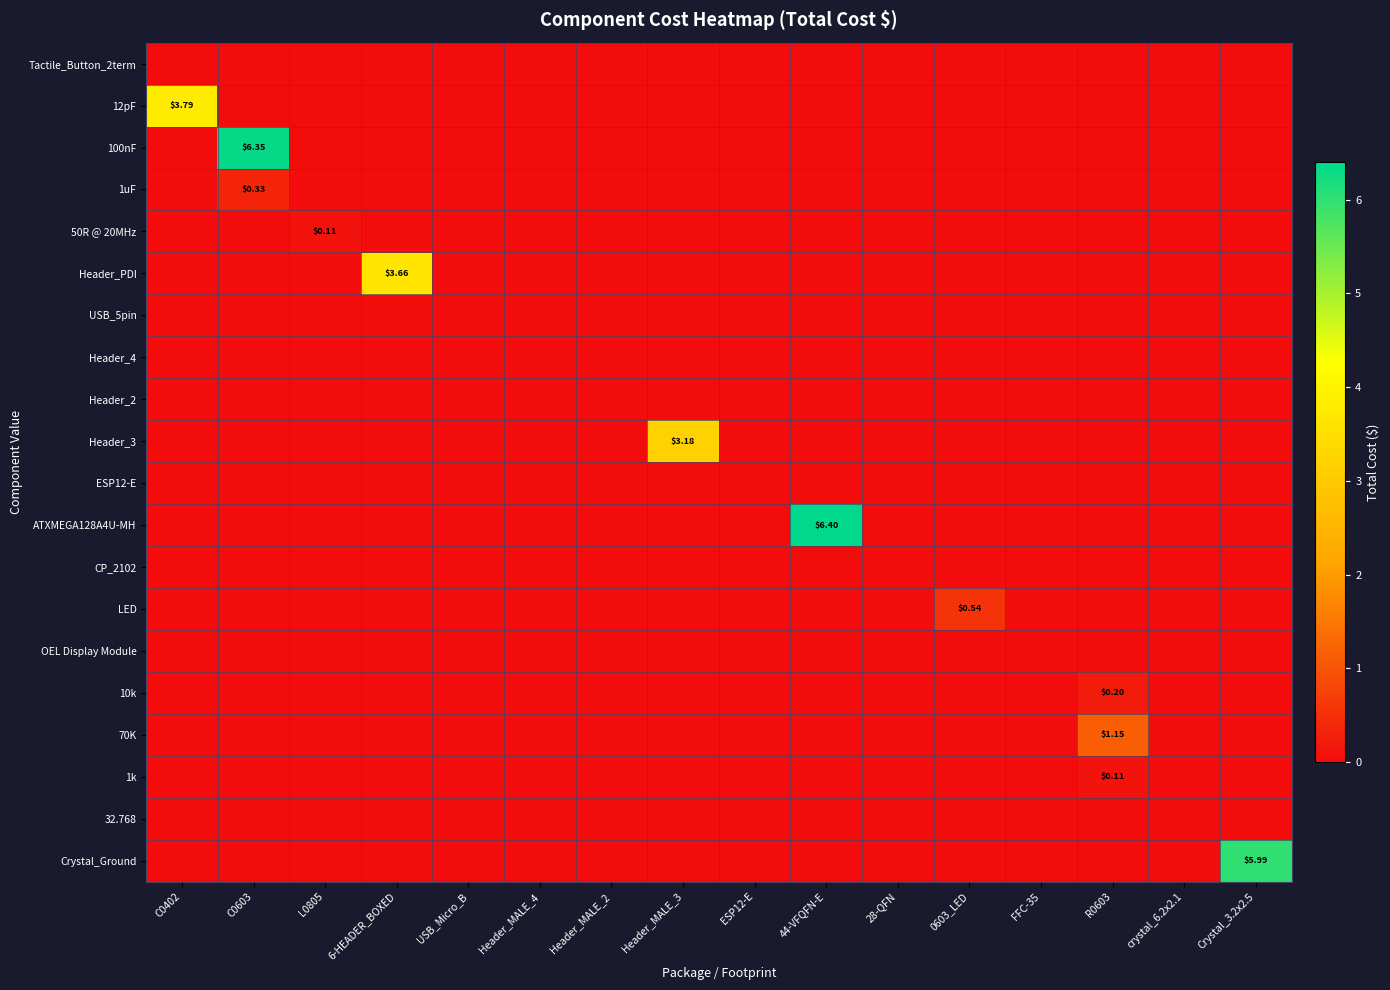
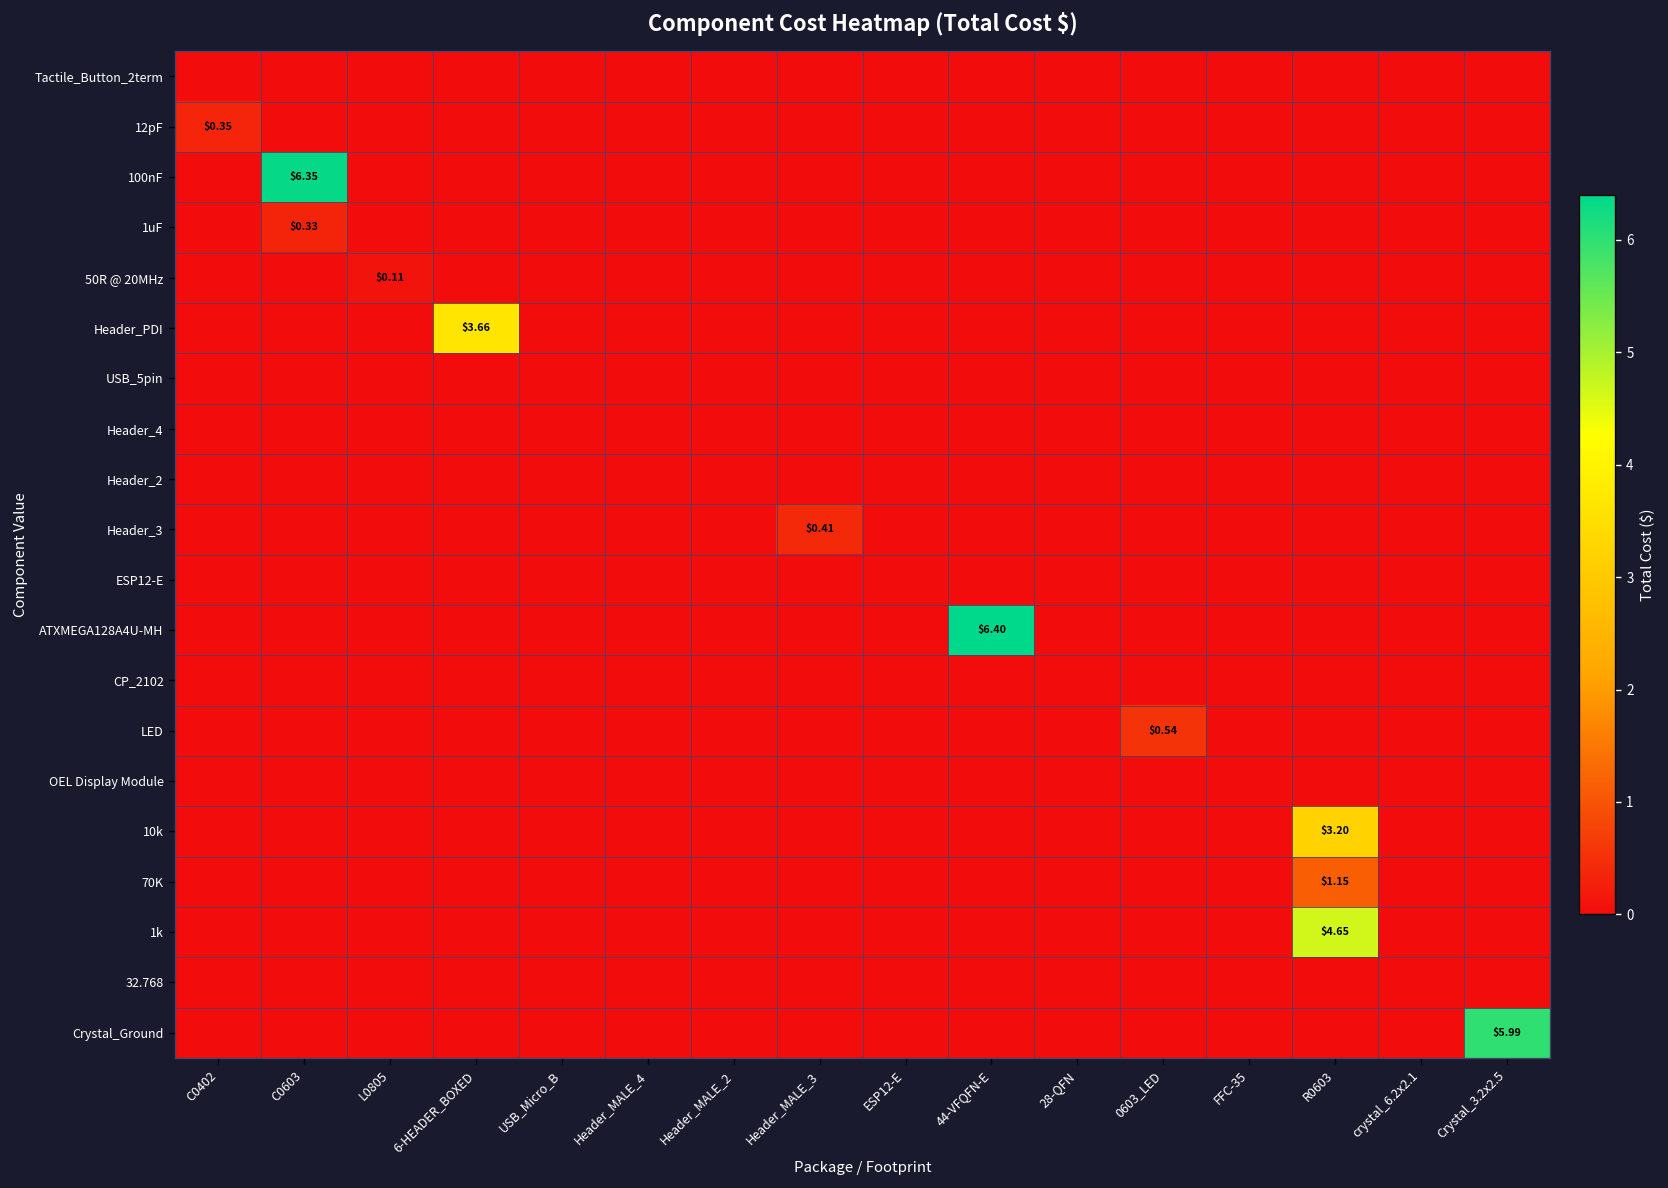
12pF, C0402: $3.79 -> $0.35
Header_3, Header_MALE_3: $3.18 -> $0.41
10k, R0603: $0.20 -> $3.20
1k, R0603: $0.11 -> $4.65
